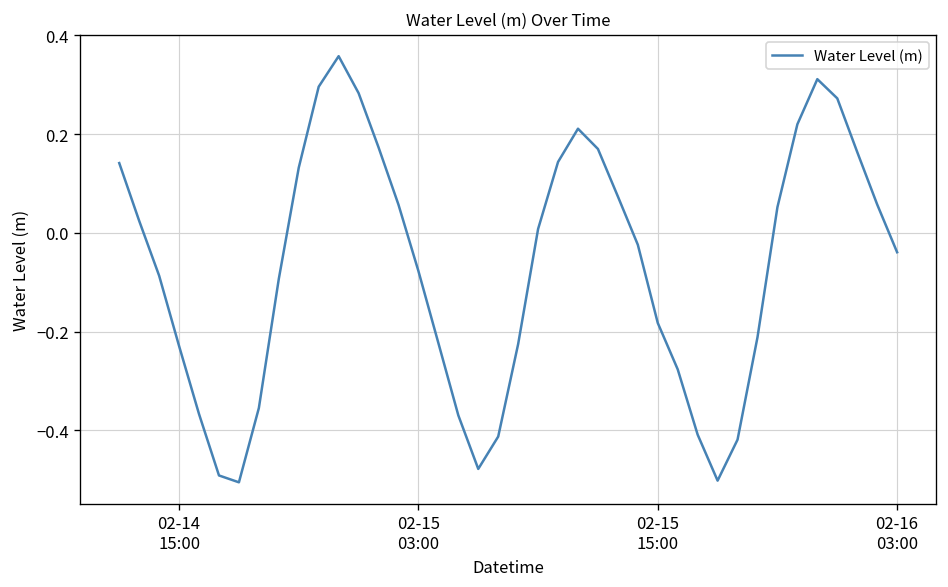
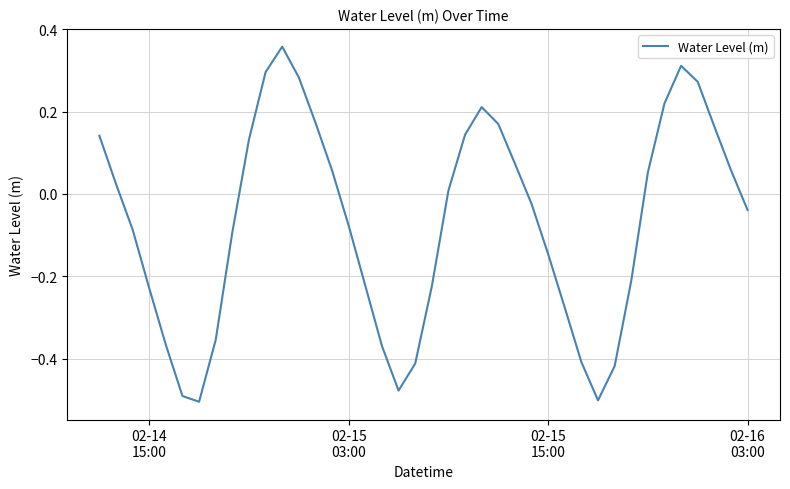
02-15 15:00: -0.18 -> -0.15
